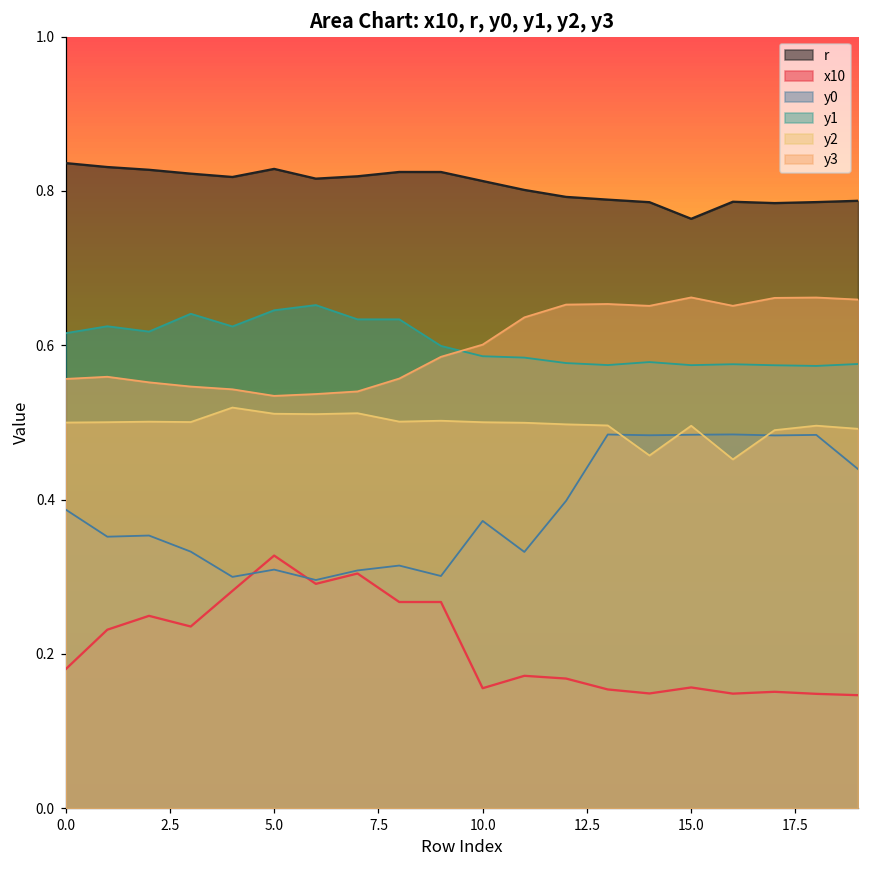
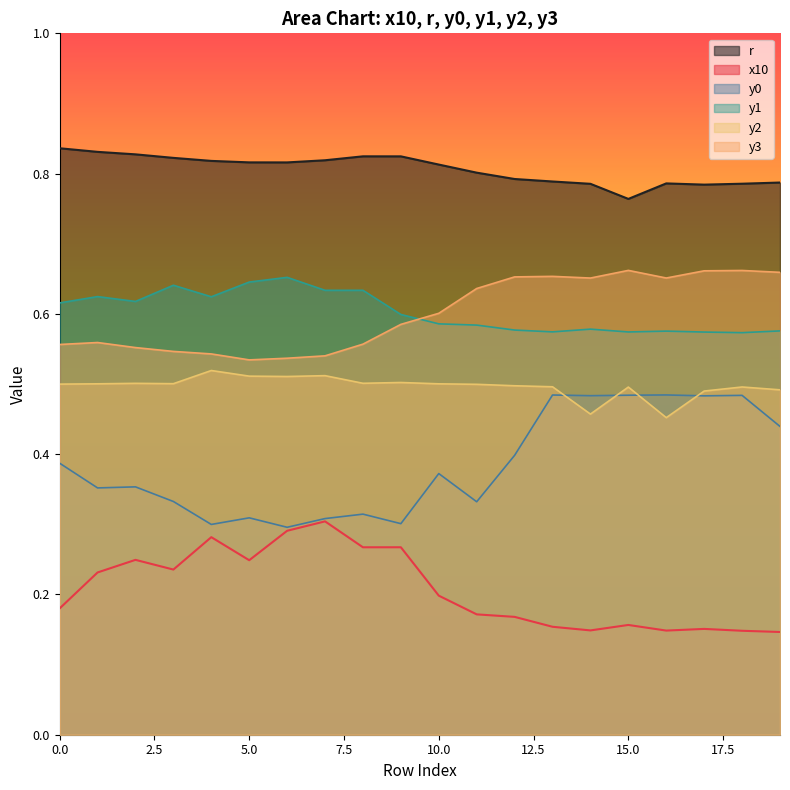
r, 5.0: 0.83 -> 0.82
x10, 5.0: 0.33 -> 0.25
x10, 10.0: 0.16 -> 0.20
